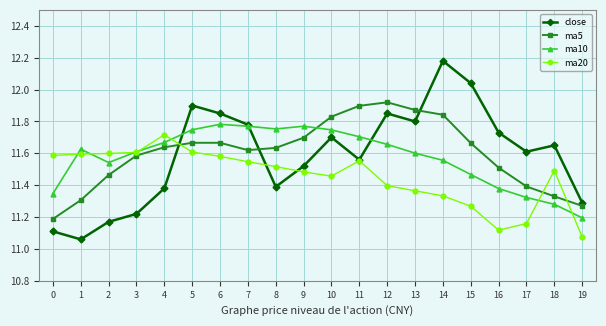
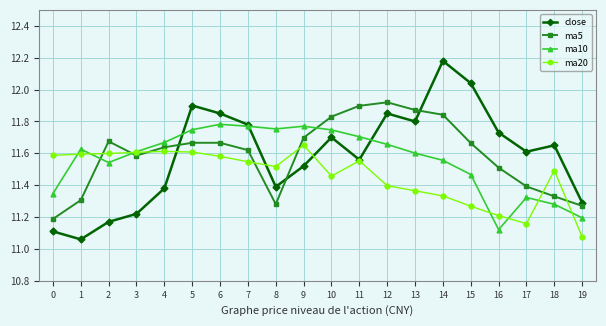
ma5, 2: 11.46 -> 11.68
ma20, 4: 11.72 -> 11.61
ma5, 8: 11.63 -> 11.28
ma20, 9: 11.48 -> 11.65
ma10, 16: 11.38 -> 11.12
ma20, 16: 11.12 -> 11.21
